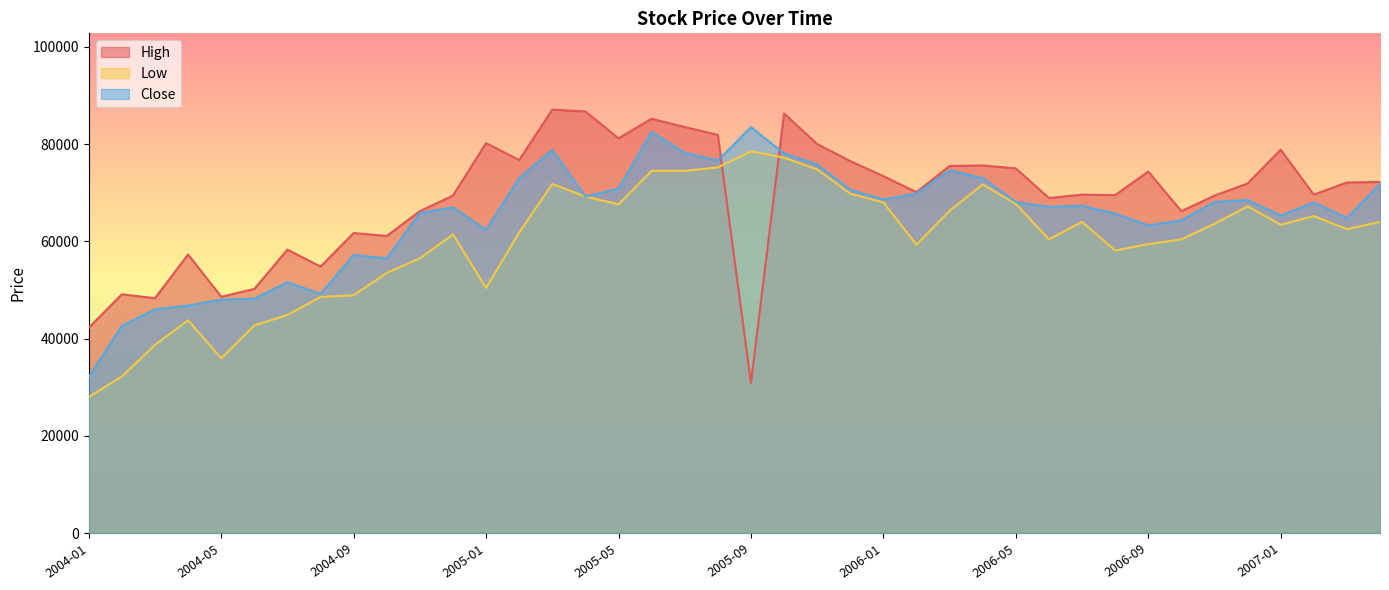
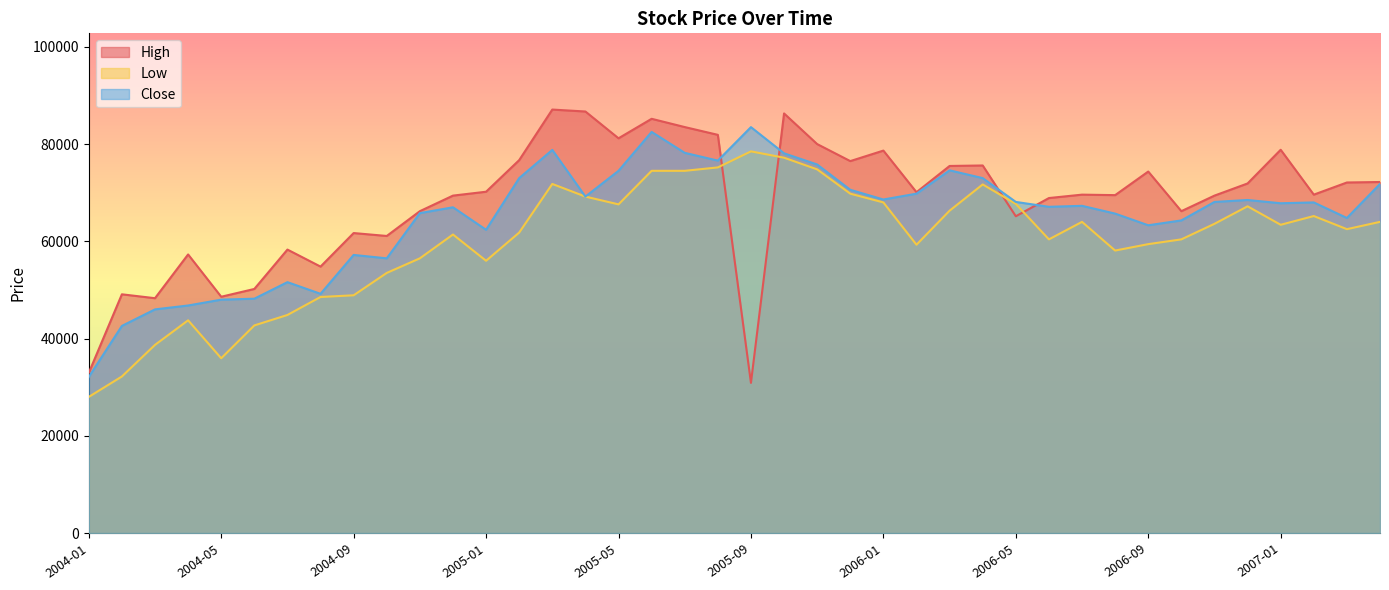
High, 2004-01: 42000 -> 33000
High, 2005-01: 80000 -> 70000
Low, 2005-01: 50000 -> 56000
Close, 2005-05: 71000 -> 75000
High, 2006-01: 73000 -> 79000
High, 2006-05: 75000 -> 65000
Close, 2007-01: 65000 -> 68000
